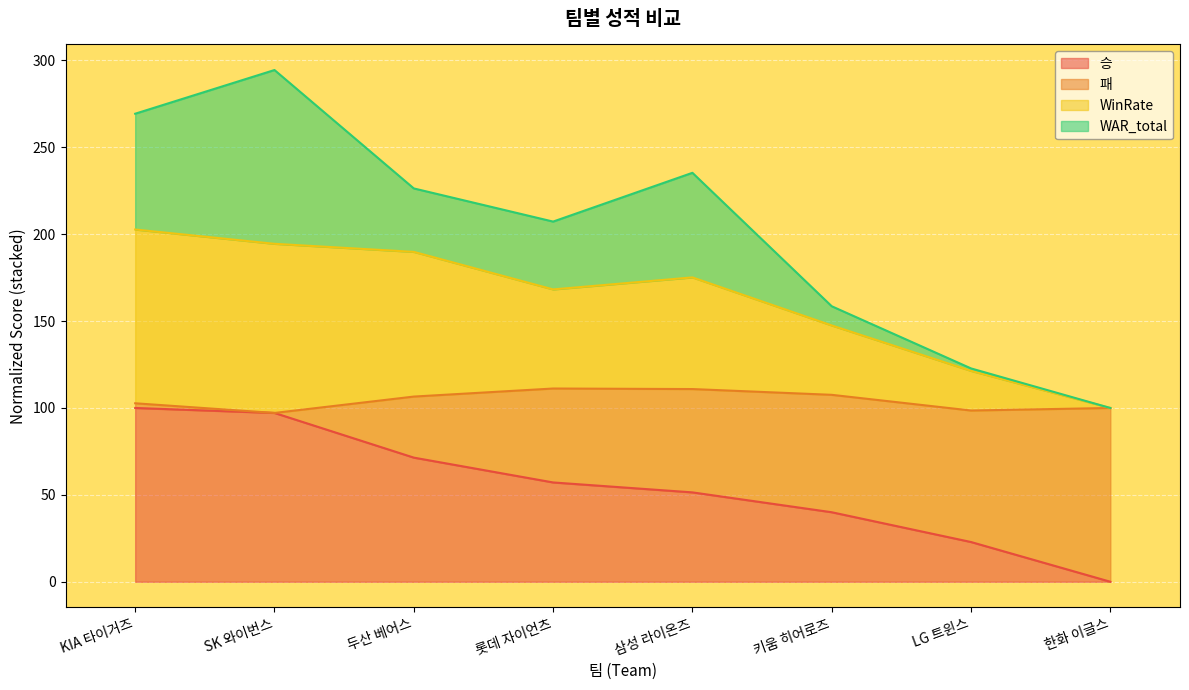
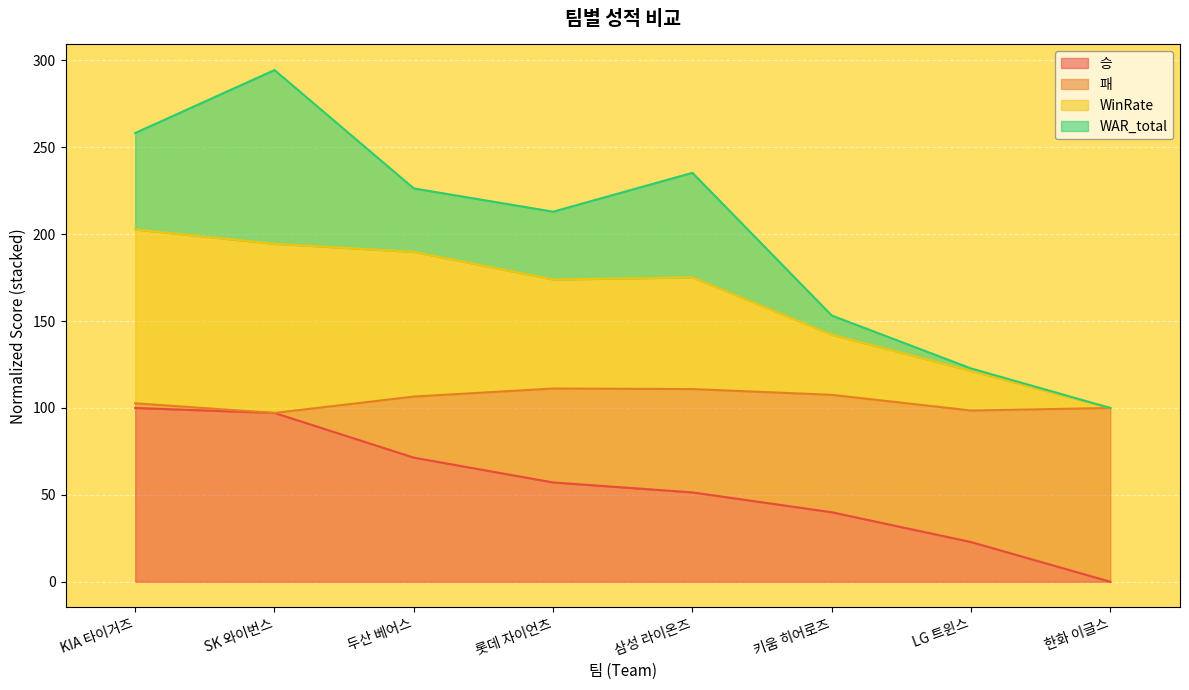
WAR_total, KIA 타이거즈: 67 -> 56
WinRate, 롯데 자이언츠: 57 -> 63
WinRate, 키움 히어로즈: 40 -> 35
